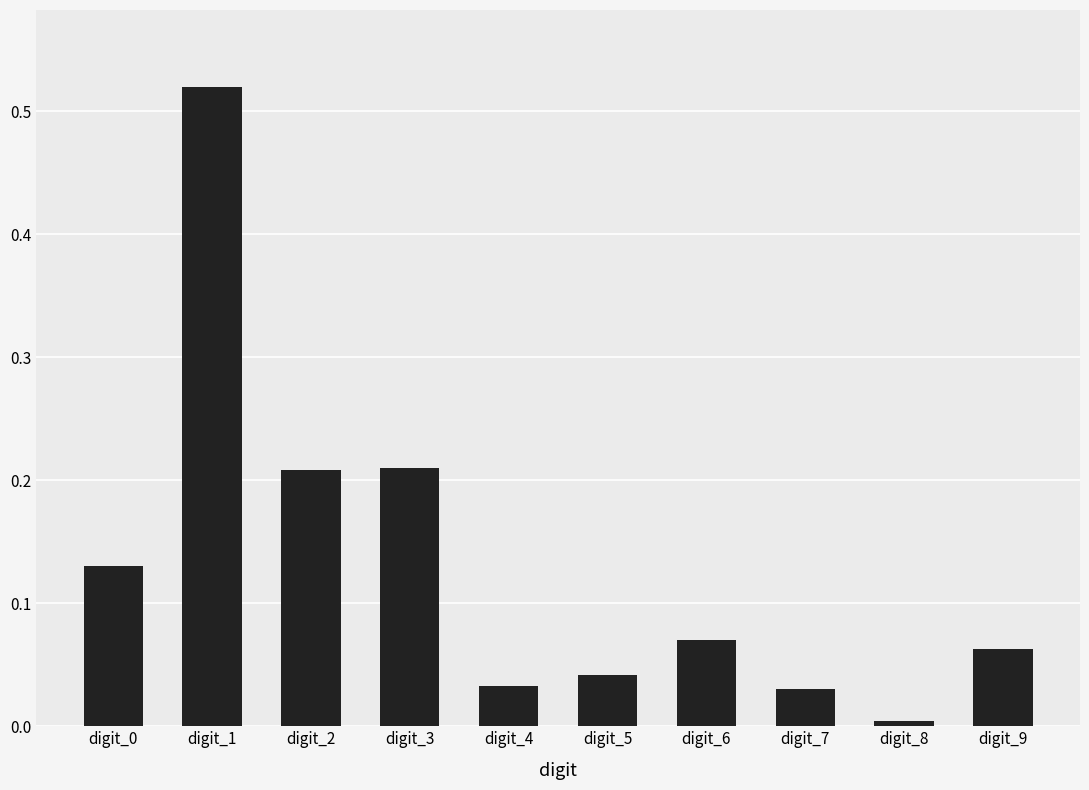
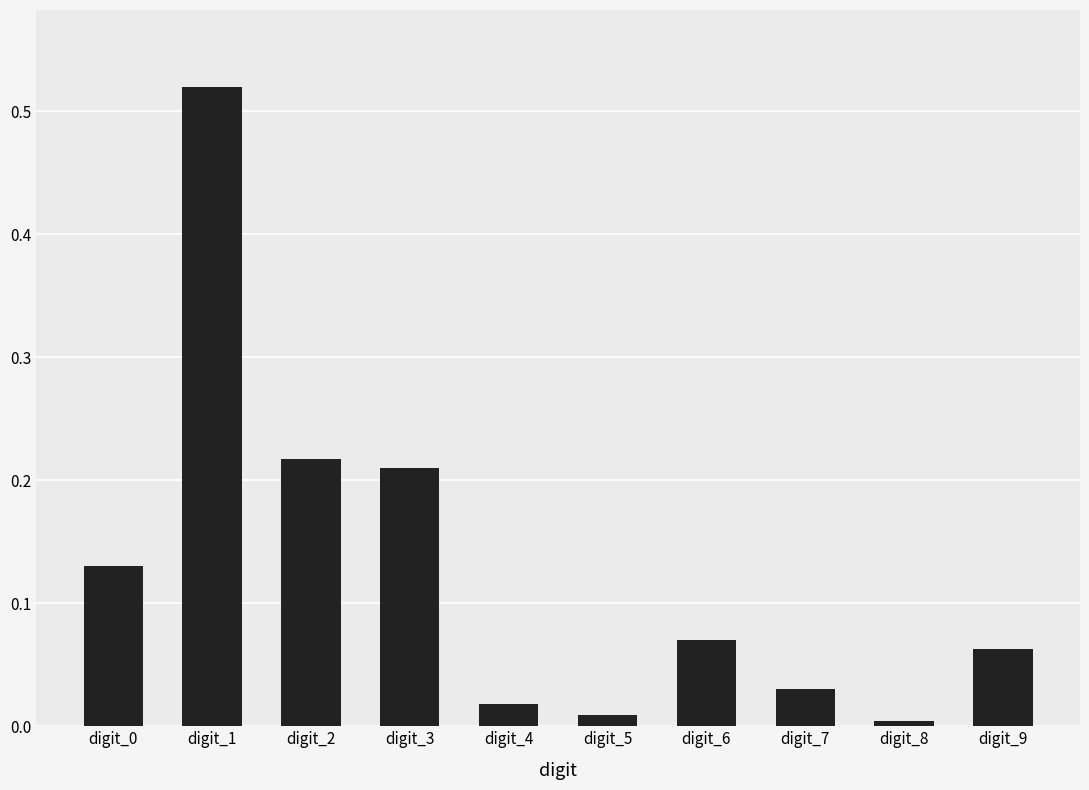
digit_2: 0.208 -> 0.217
digit_4: 0.033 -> 0.018
digit_5: 0.042 -> 0.009
